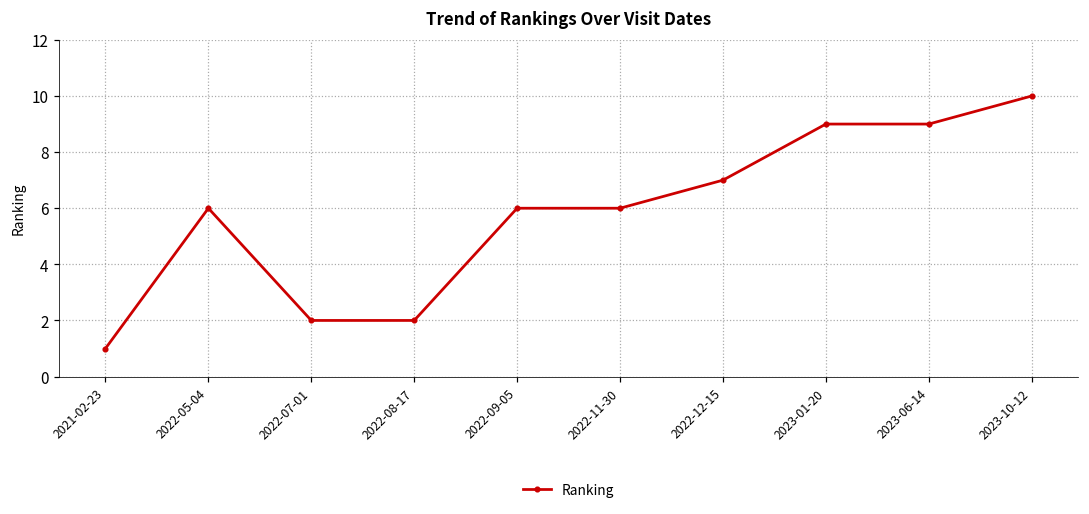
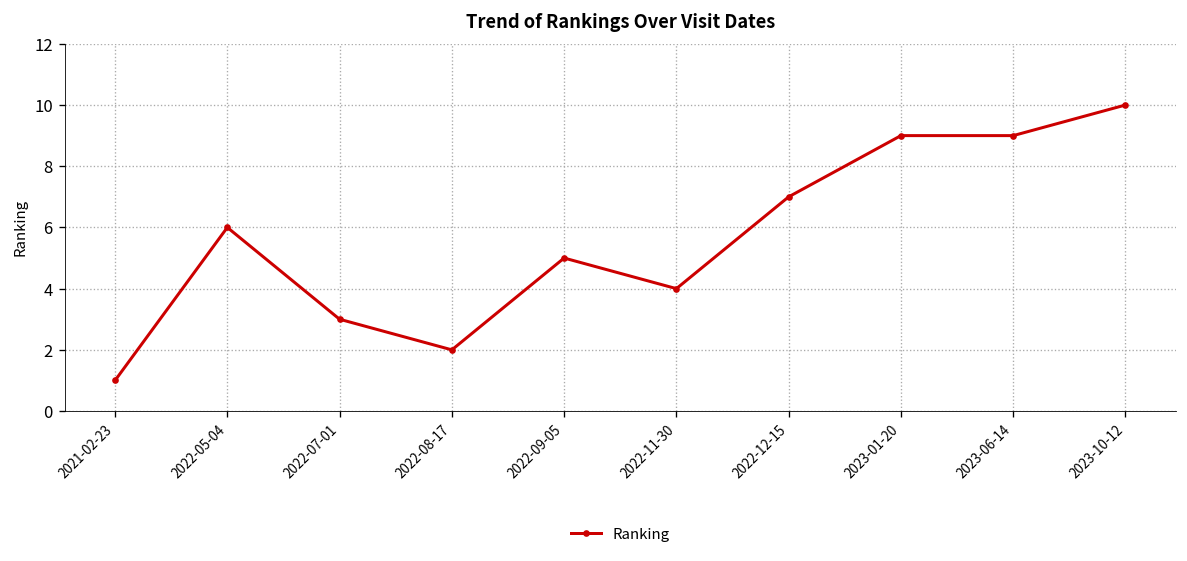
2022-07-01: 2 -> 3
2022-09-05: 6 -> 5
2022-11-30: 6 -> 4
